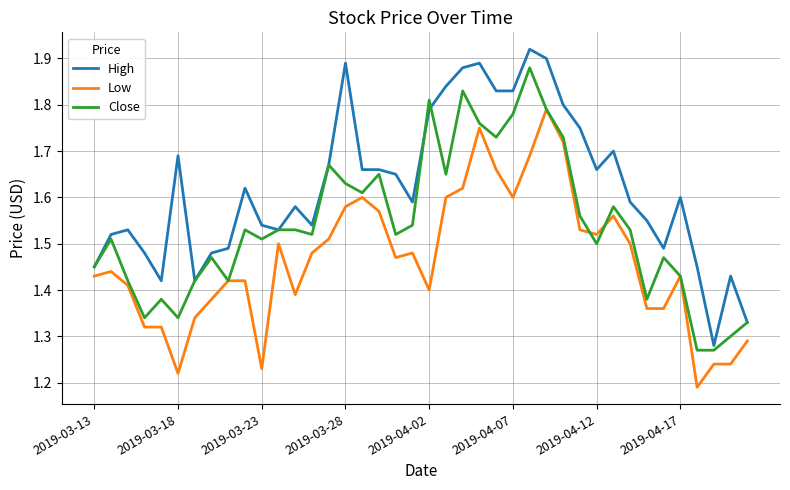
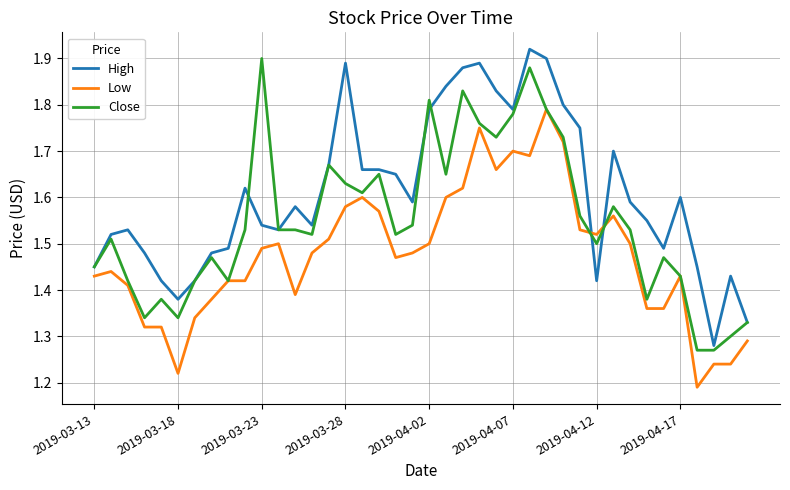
High, 2019-03-18: 1.69 -> 1.38
Low, 2019-03-23: 1.23 -> 1.49
Close, 2019-03-23: 1.51 -> 1.90
Low, 2019-04-02: 1.4 -> 1.5
High, 2019-04-07: 1.83 -> 1.79
Low, 2019-04-07: 1.6 -> 1.7
High, 2019-04-12: 1.66 -> 1.42
